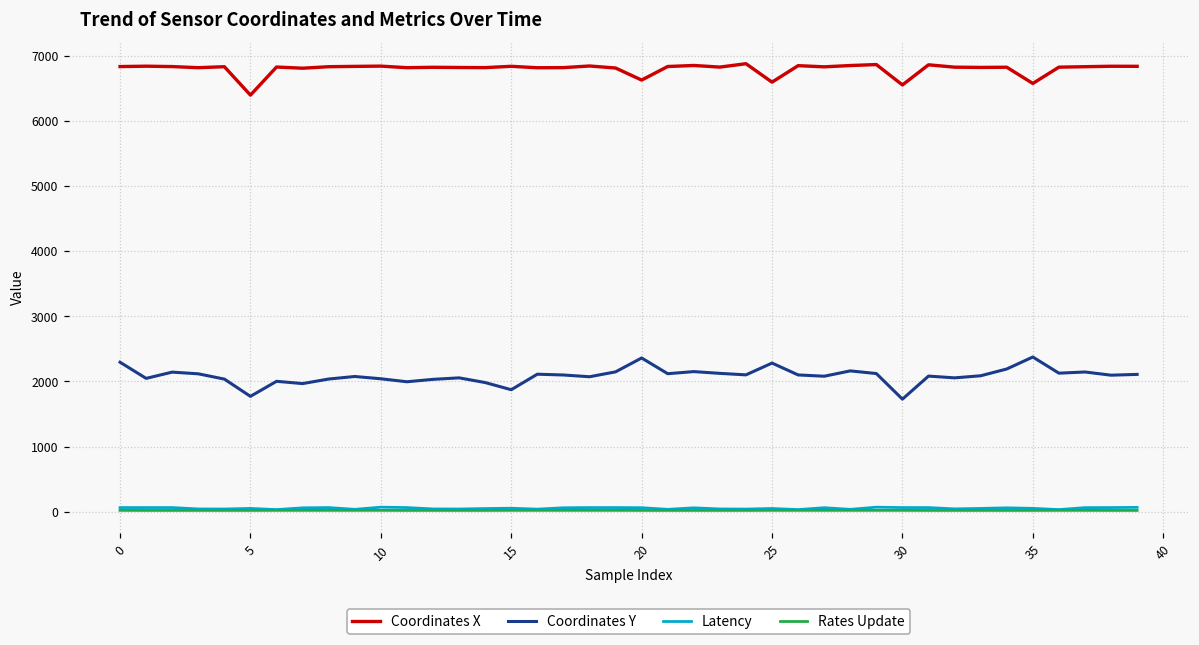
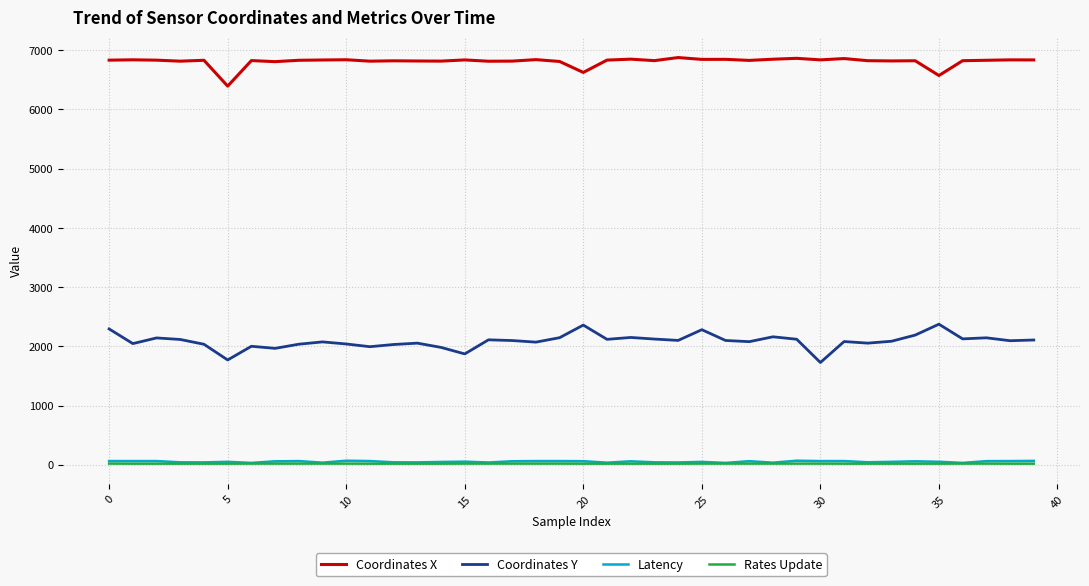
Coordinates X, 25: 6600 -> 6800
Coordinates X, 30: 6600 -> 6800
